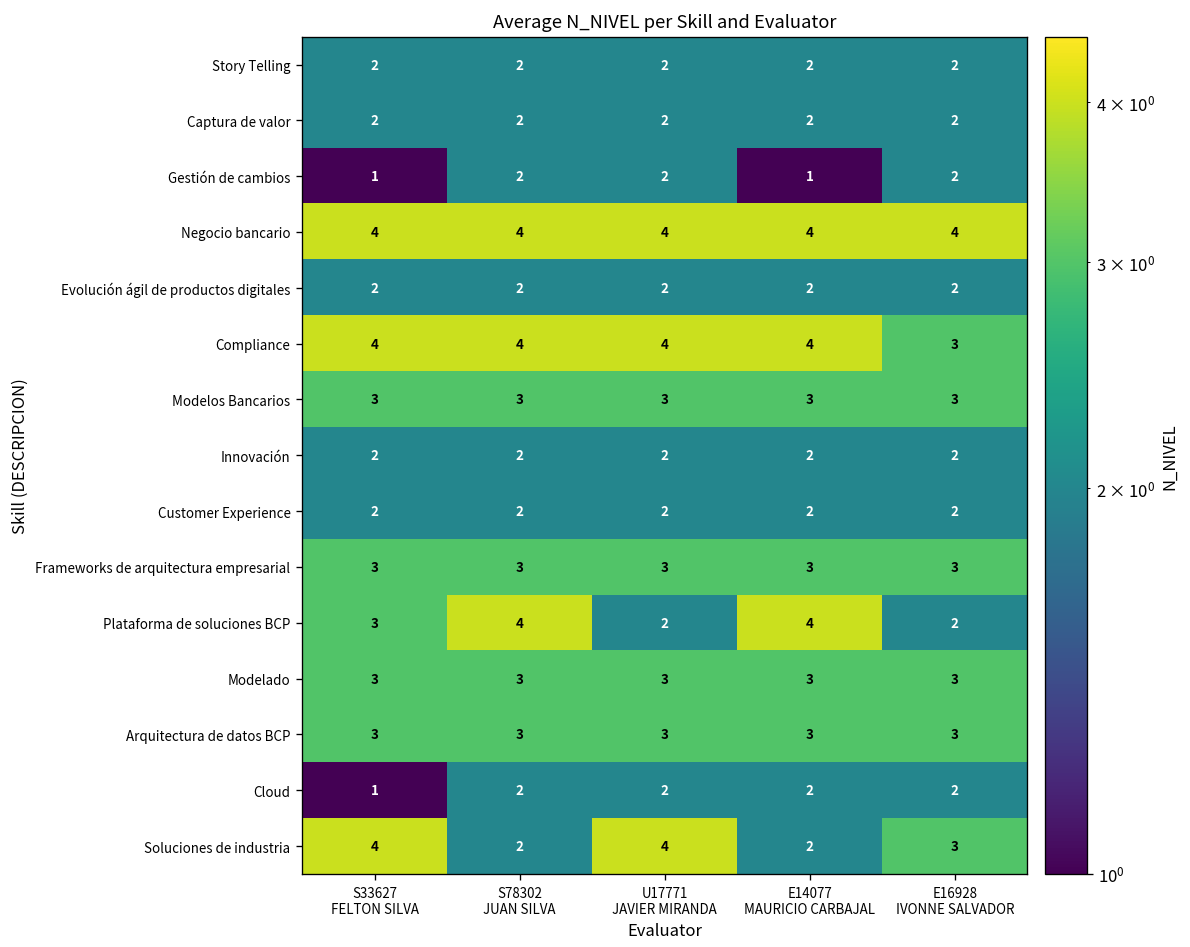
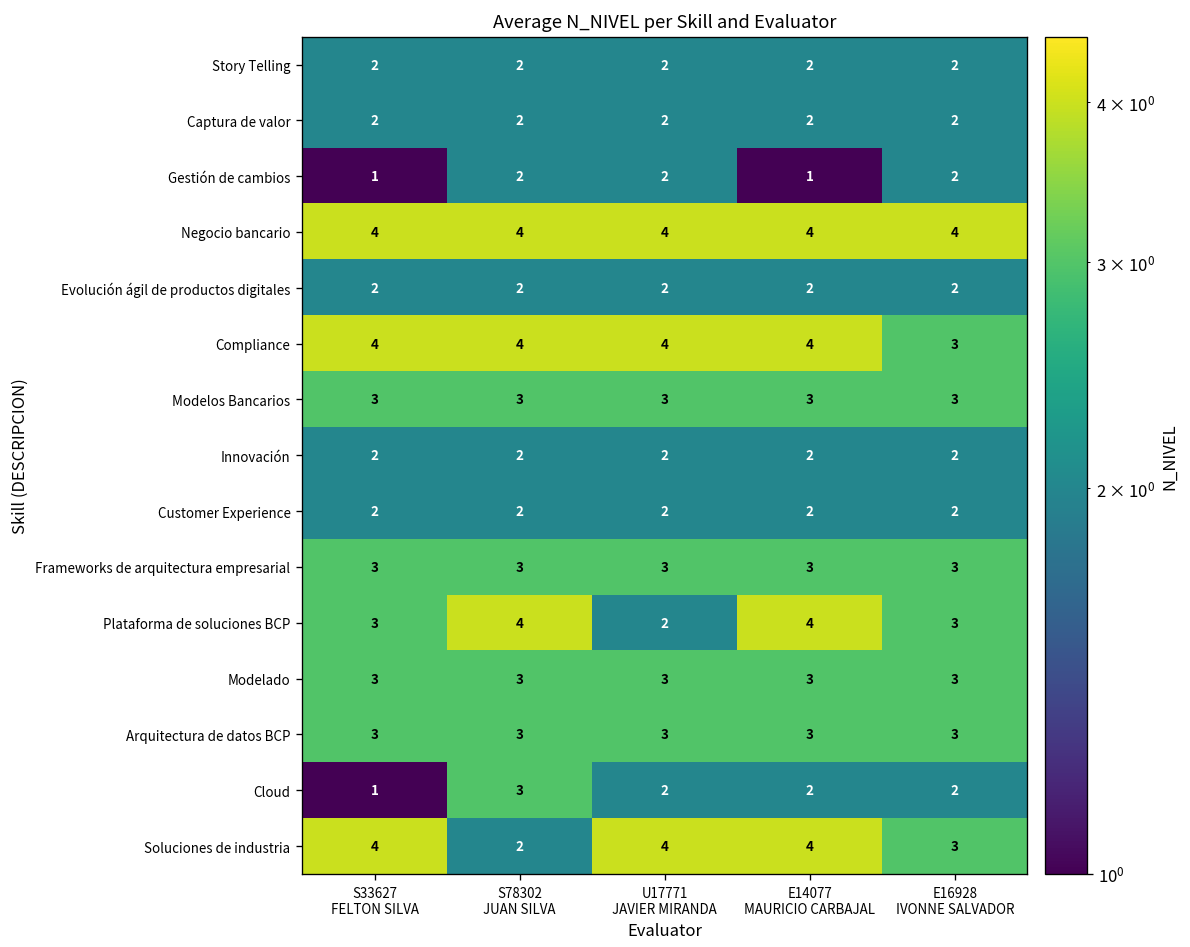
Plataforma de soluciones BCP, E16928 IVONNE SALVADOR: 2 -> 3
Cloud, S78302 JUAN SILVA: 2 -> 3
Soluciones de industria, E14077 MAURICIO CARBAJAL: 2 -> 4
